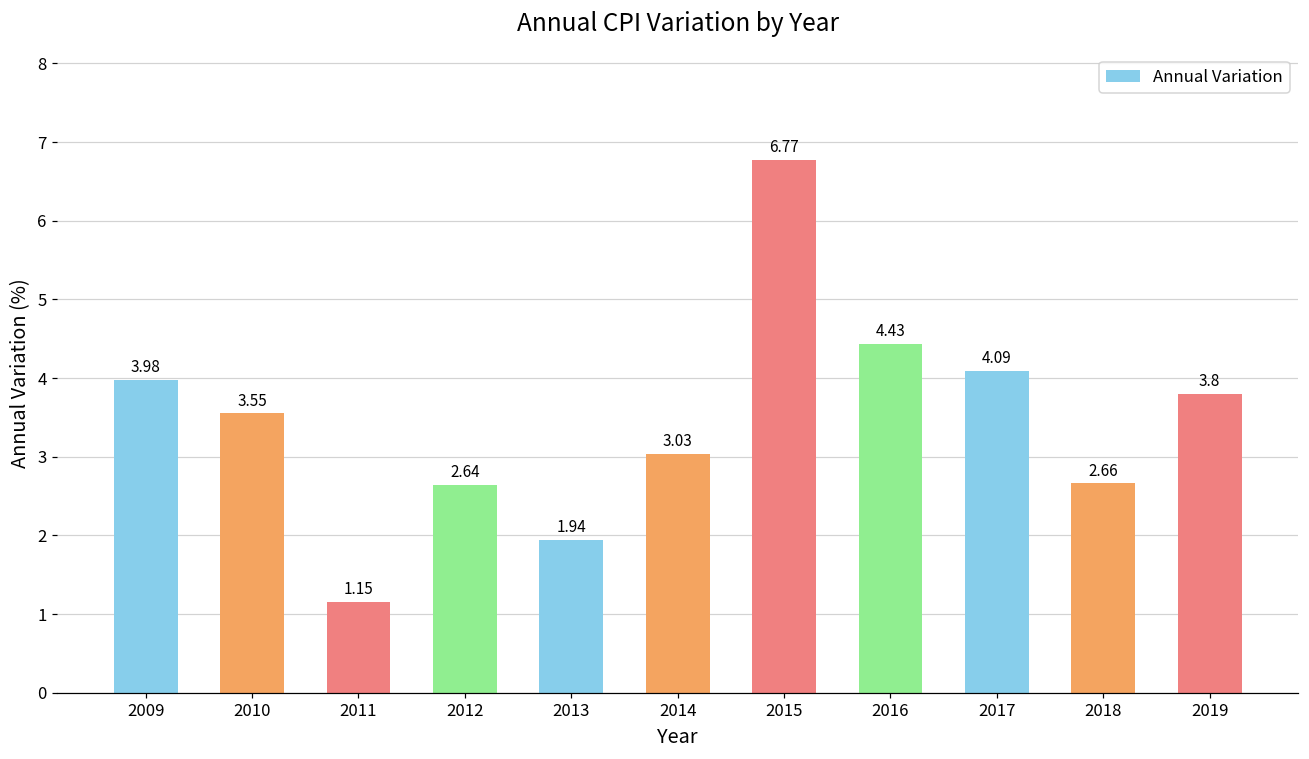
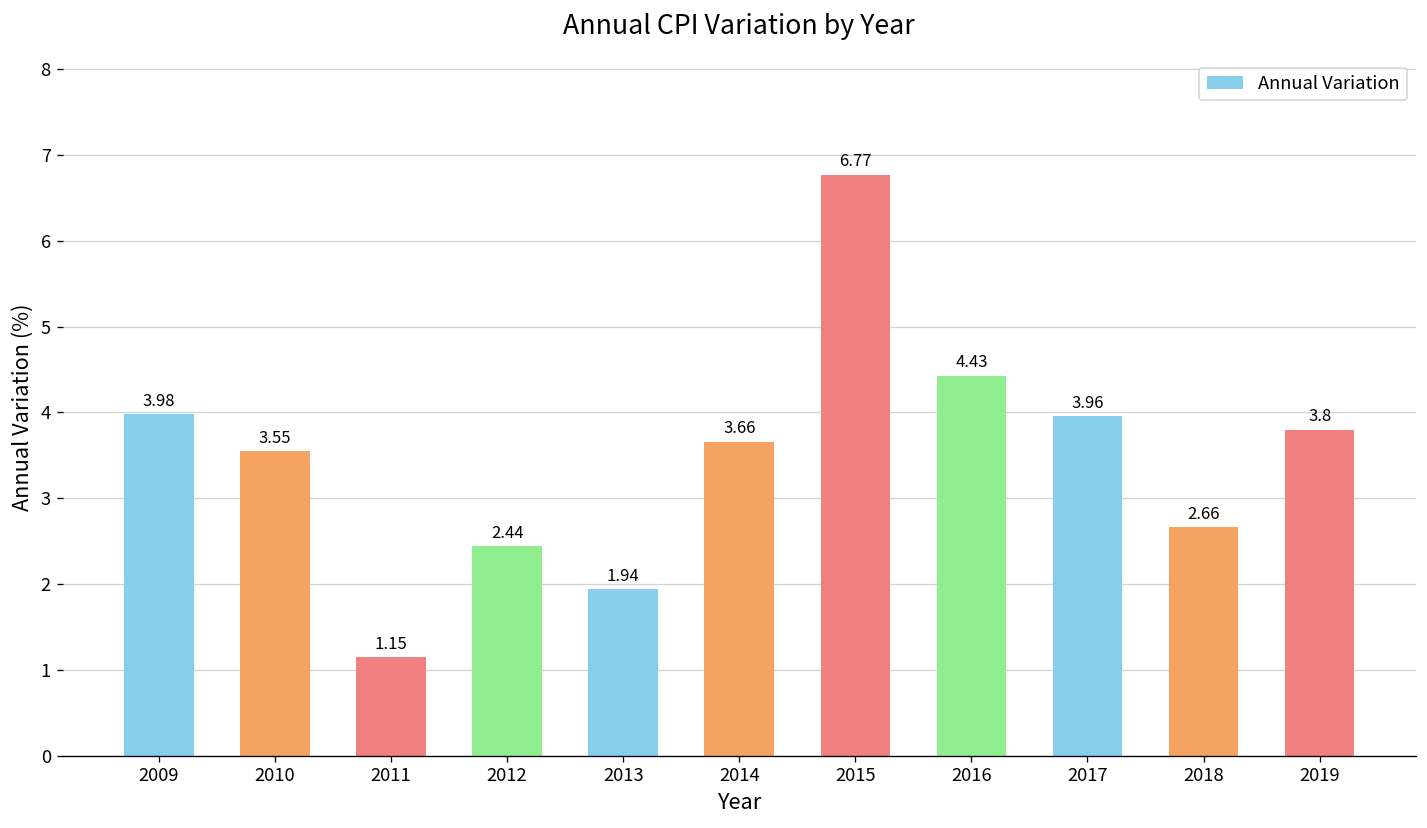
2012: 2.64 -> 2.44
2014: 3.03 -> 3.66
2017: 4.09 -> 3.96
